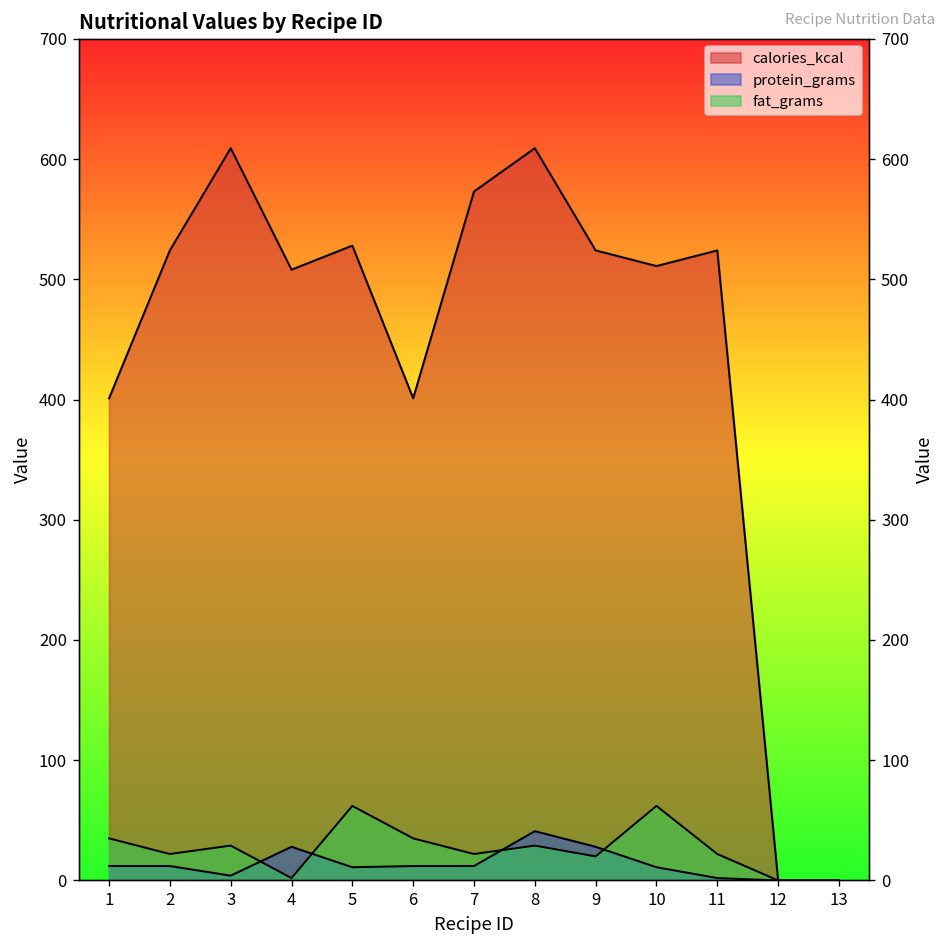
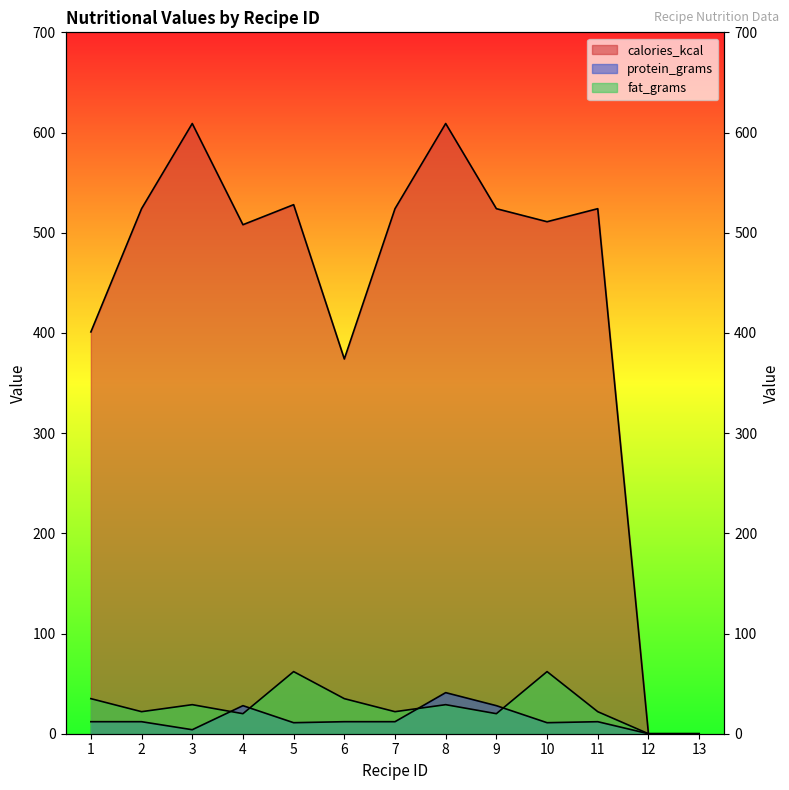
fat_grams, 4: 2 -> 20
calories_kcal, 6: 401 -> 374
calories_kcal, 7: 573 -> 524
protein_grams, 11: 2 -> 12
